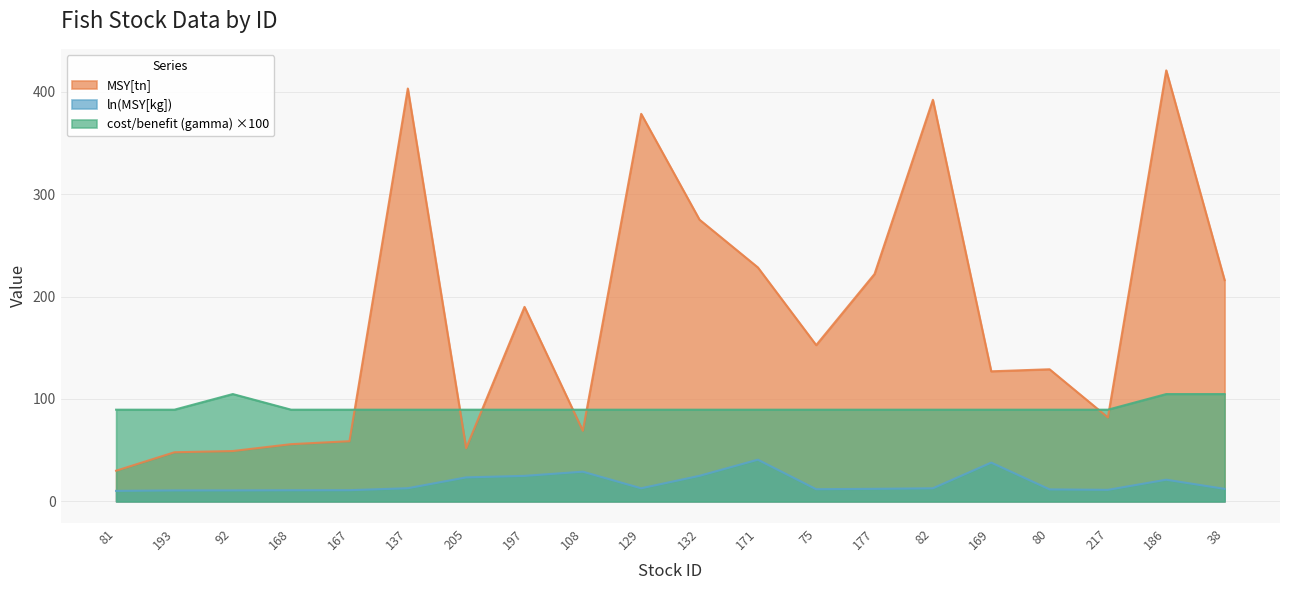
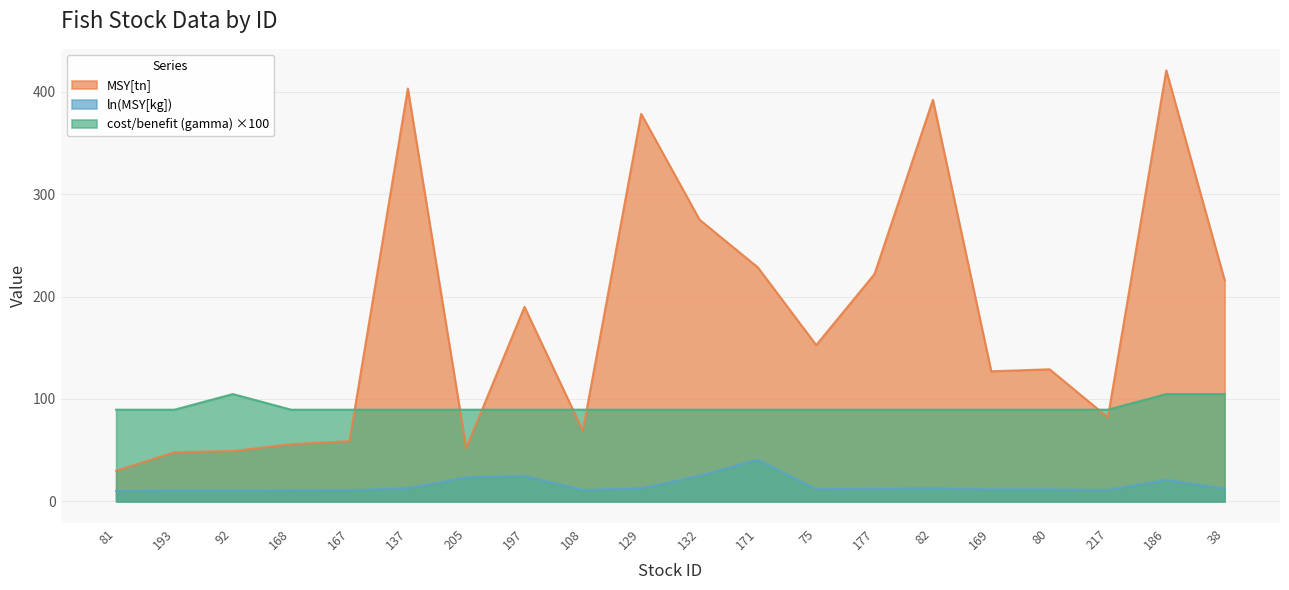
ln(MSY[kg]), 108: 29 -> 11
ln(MSY[kg]), 169: 38 -> 12
